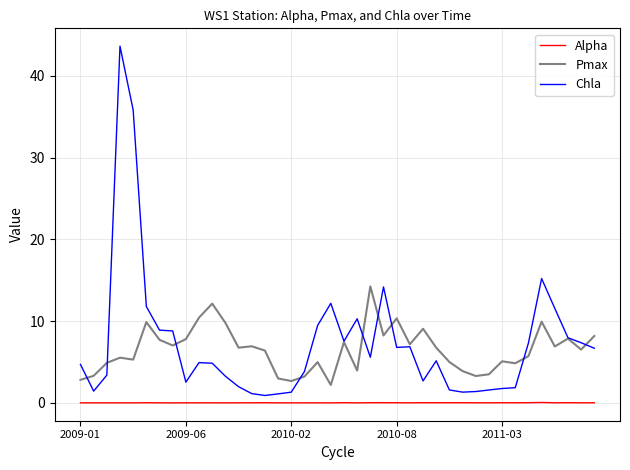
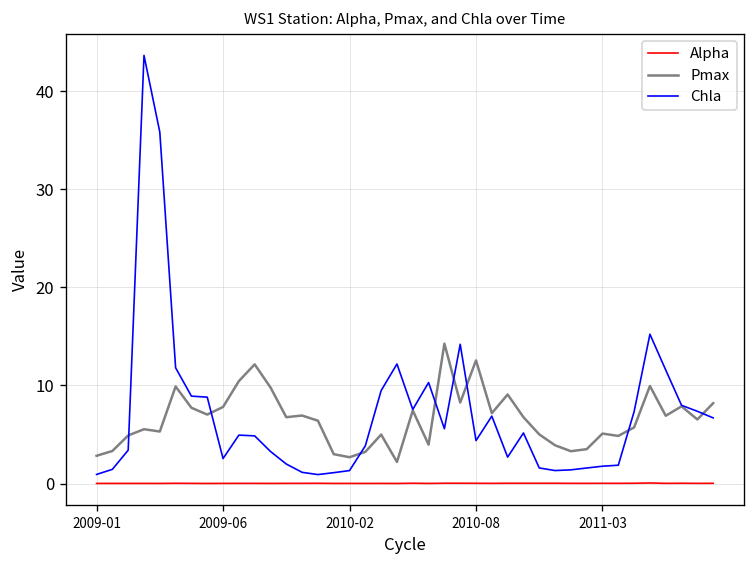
Chla, 2009-01: 5 -> 1
Pmax, 2010-08: 10 -> 13
Chla, 2010-08: 7 -> 4
